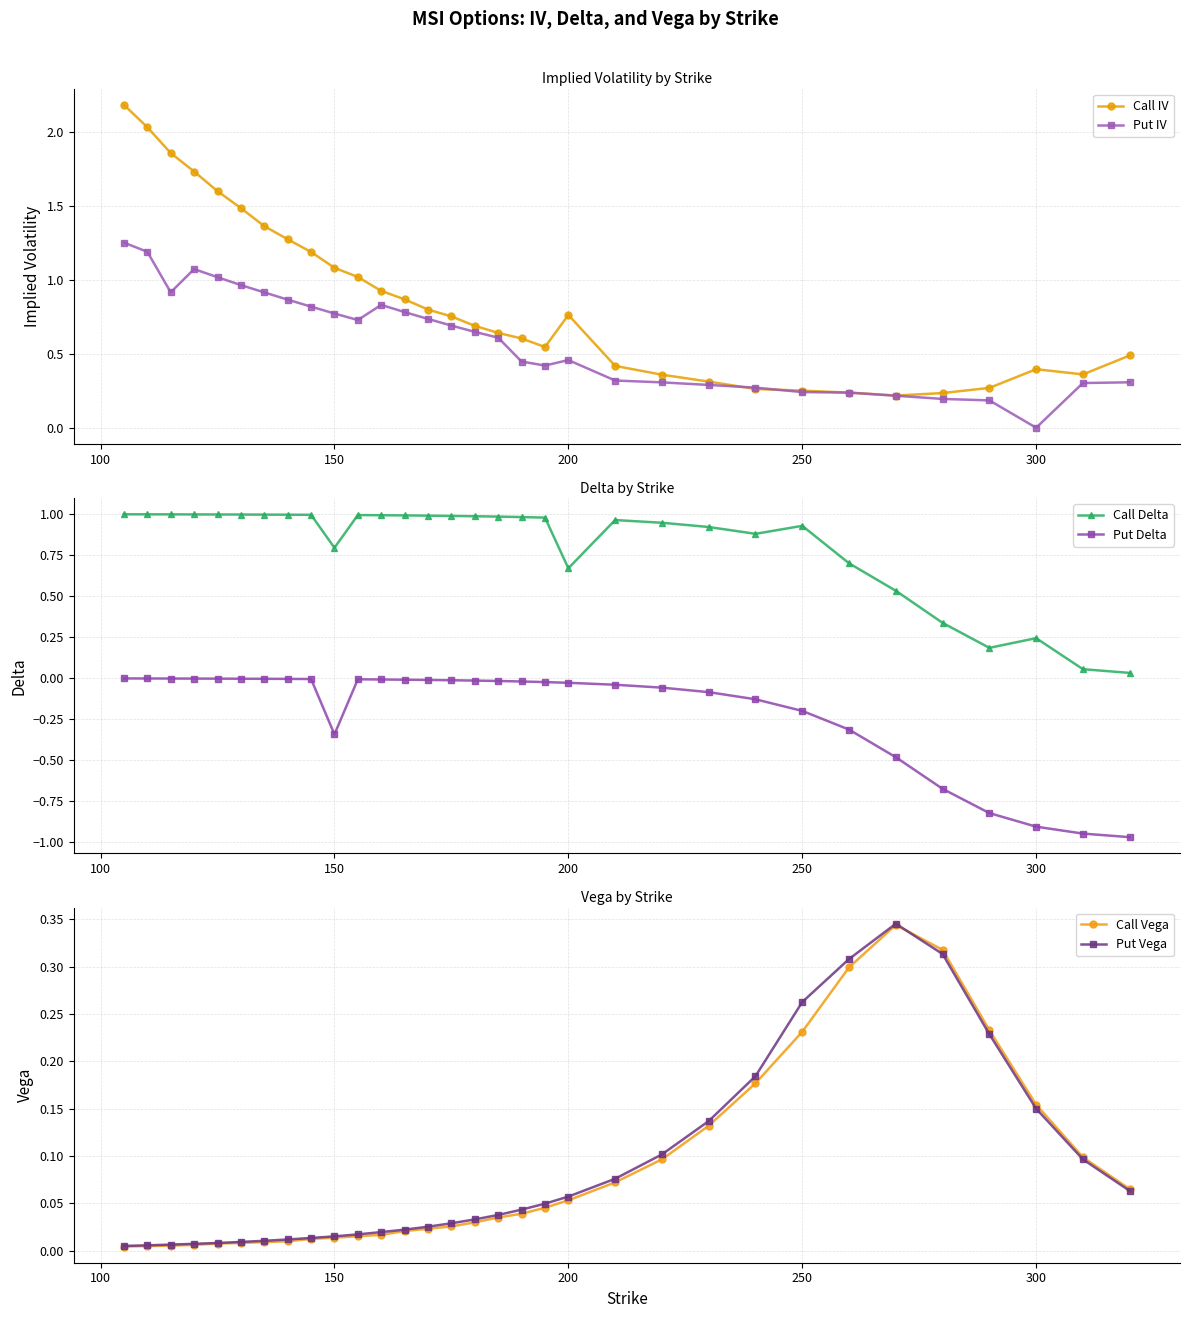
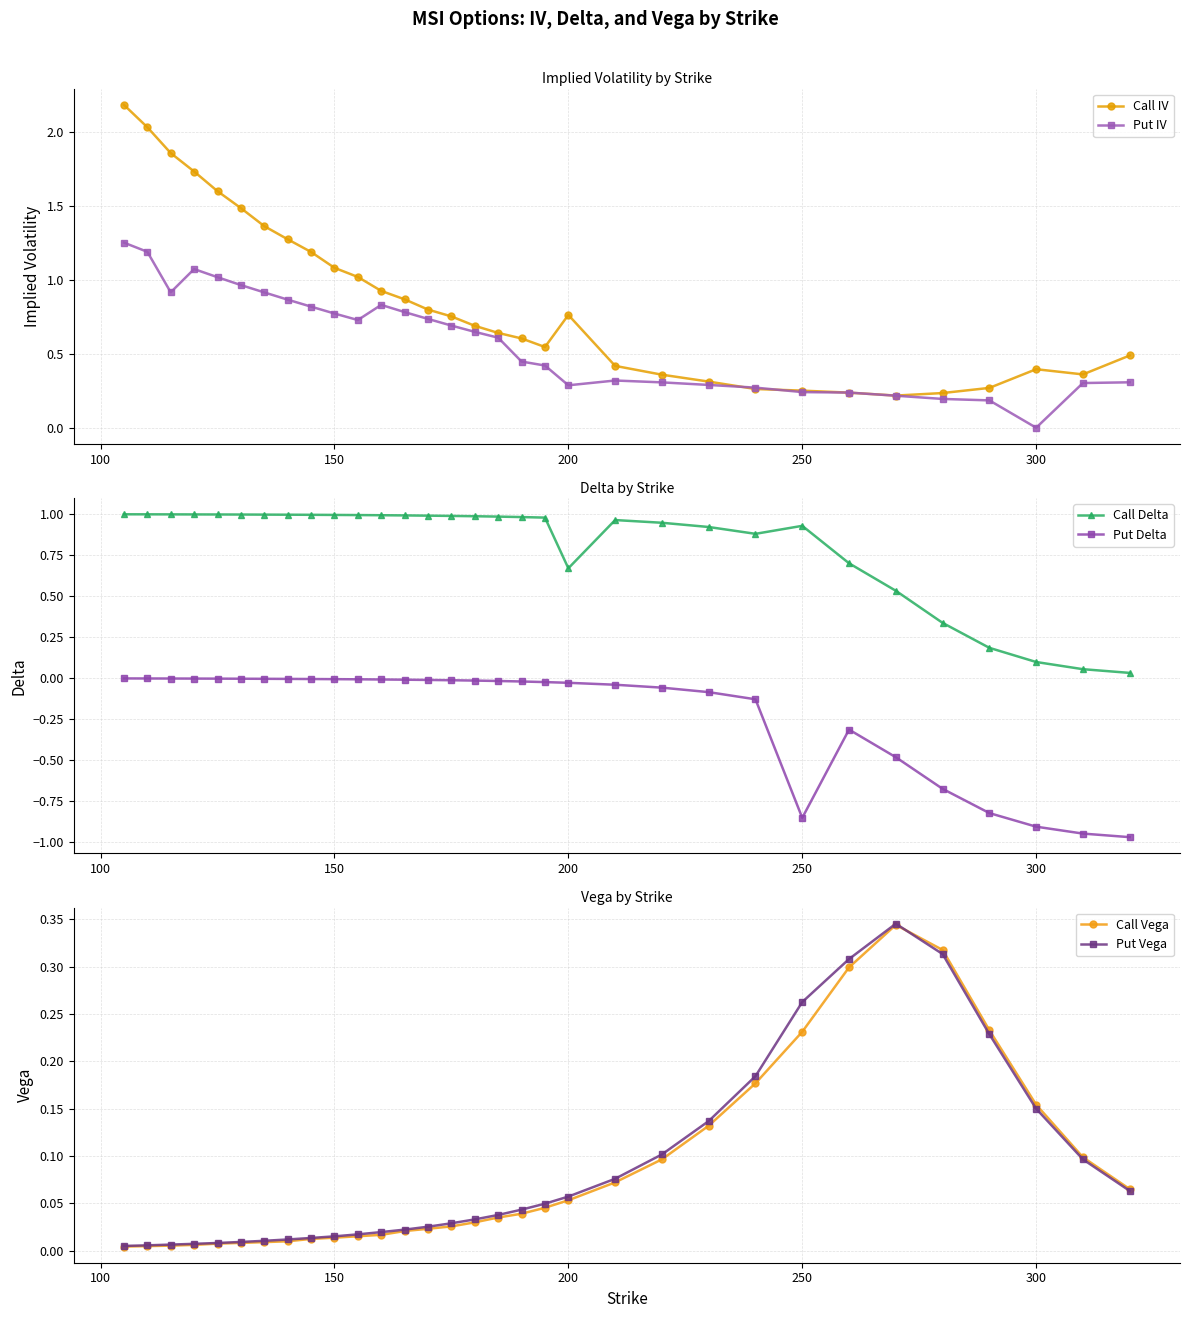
Implied Volatility by Strike, Put IV, 200: 0.46 -> 0.29
Delta by Strike, Call Delta, 150: 0.79 -> 0.99
Delta by Strike, Put Delta, 150: -0.34 -> -0.01
Delta by Strike, Put Delta, 250: -0.20 -> -0.85
Delta by Strike, Call Delta, 300: 0.24 -> 0.10
